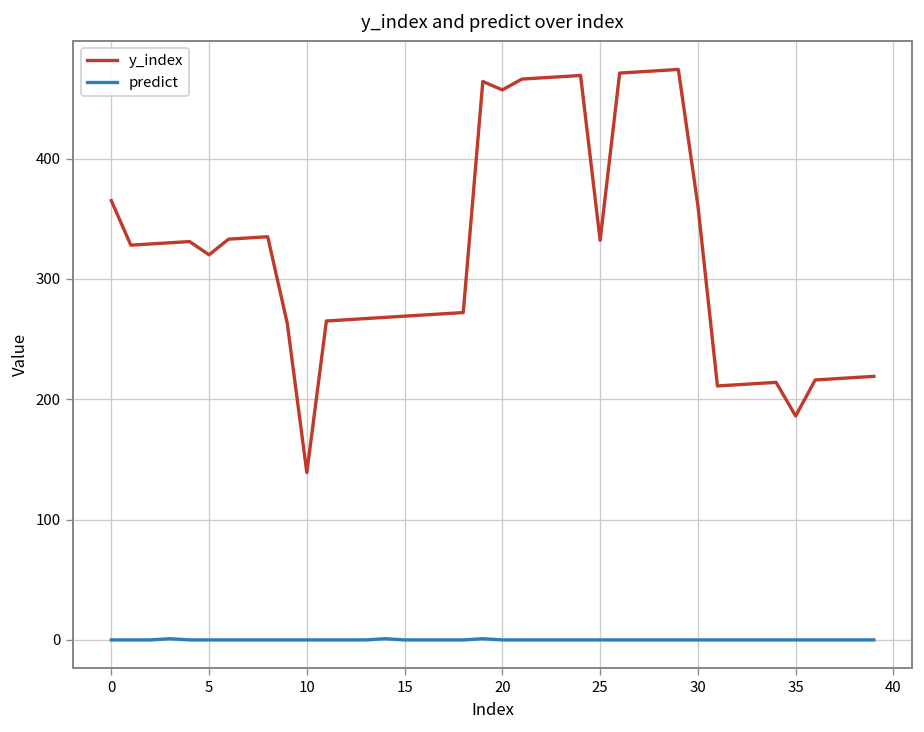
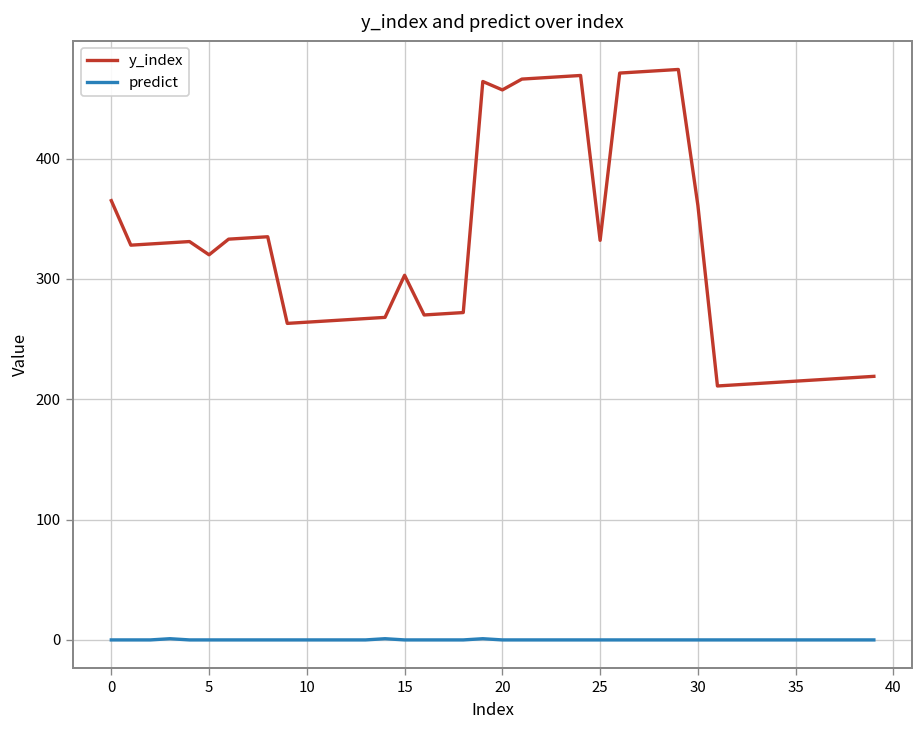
y_index, 10: 139 -> 264
y_index, 15: 269 -> 303
y_index, 35: 186 -> 215
